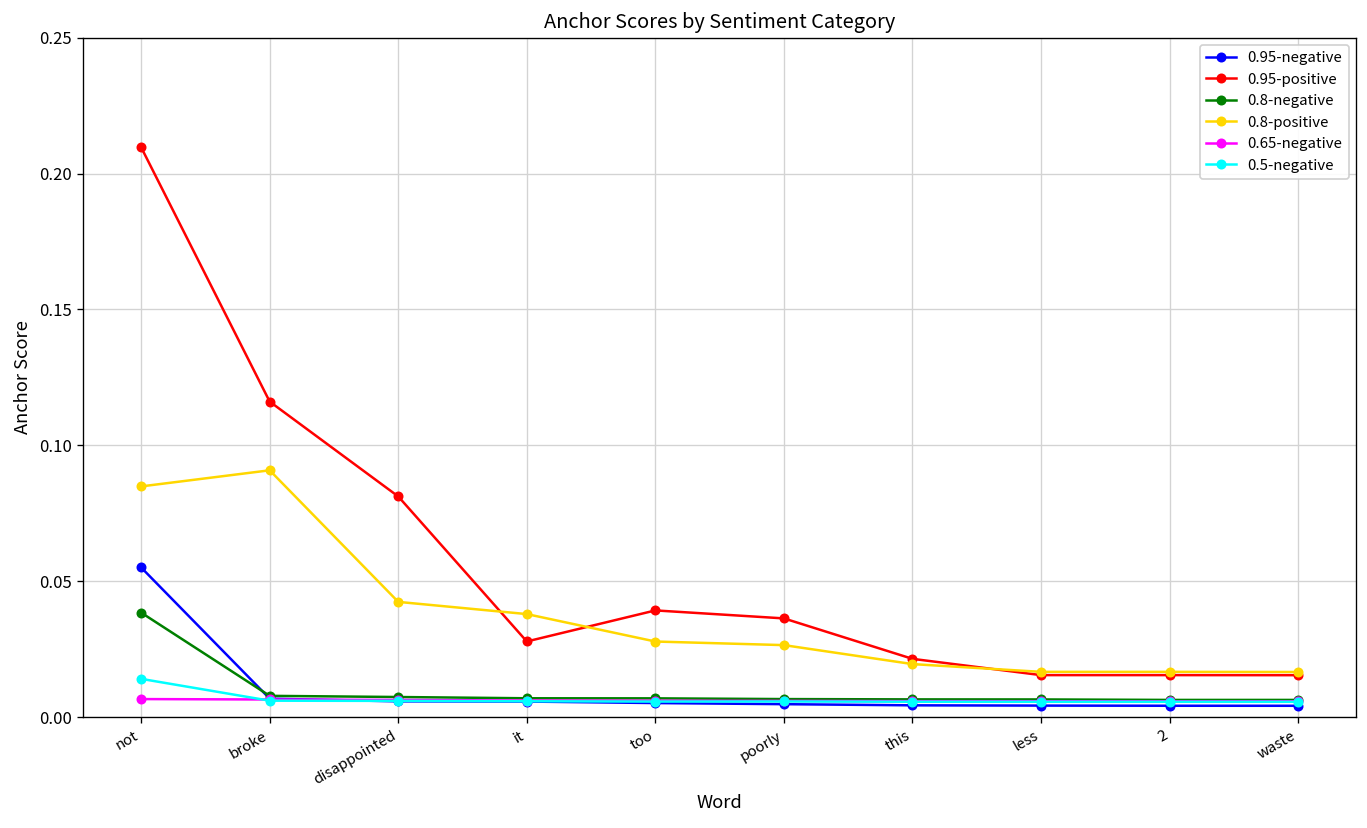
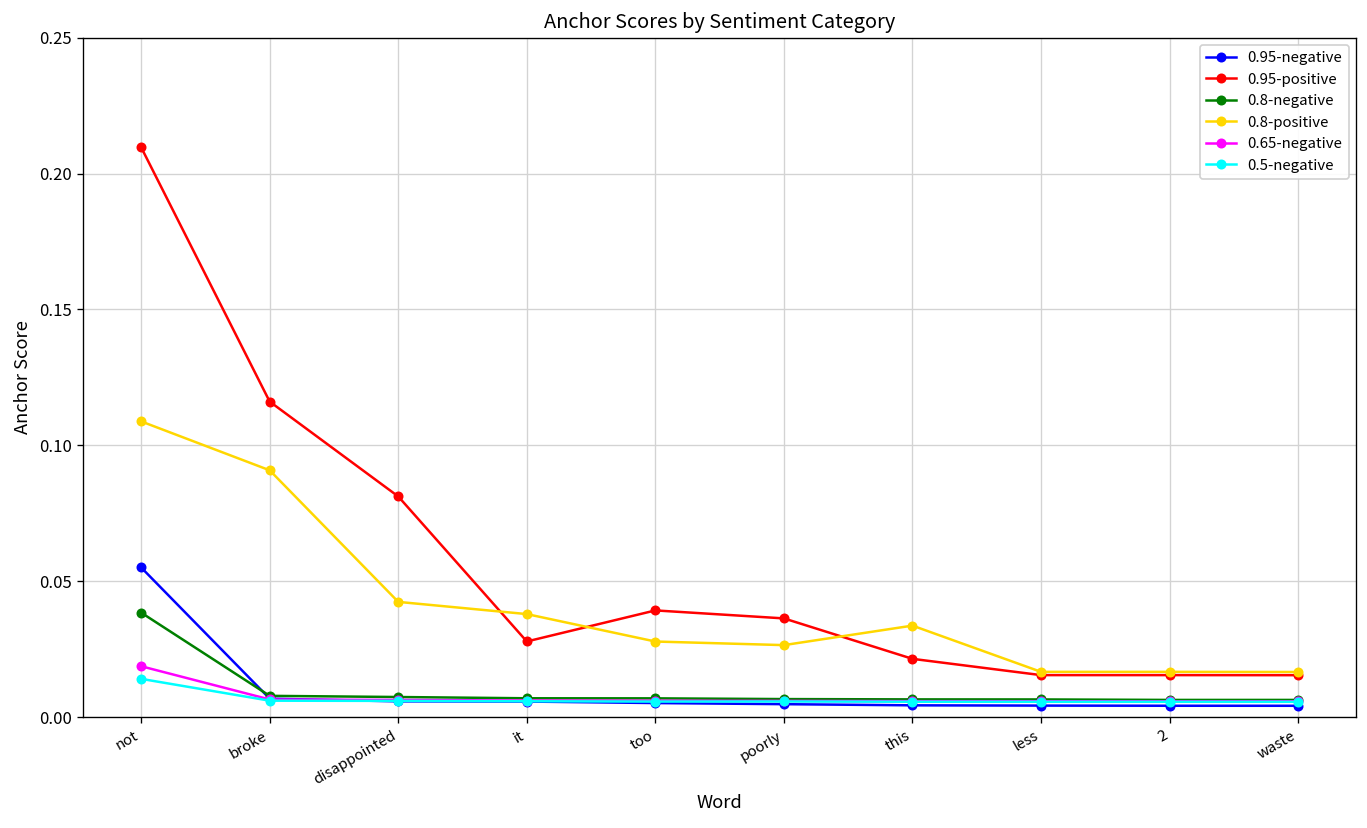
0.8-positive, not: 0.085 -> 0.109
0.65-negative, not: 0.007 -> 0.019
0.8-positive, this: 0.020 -> 0.034
